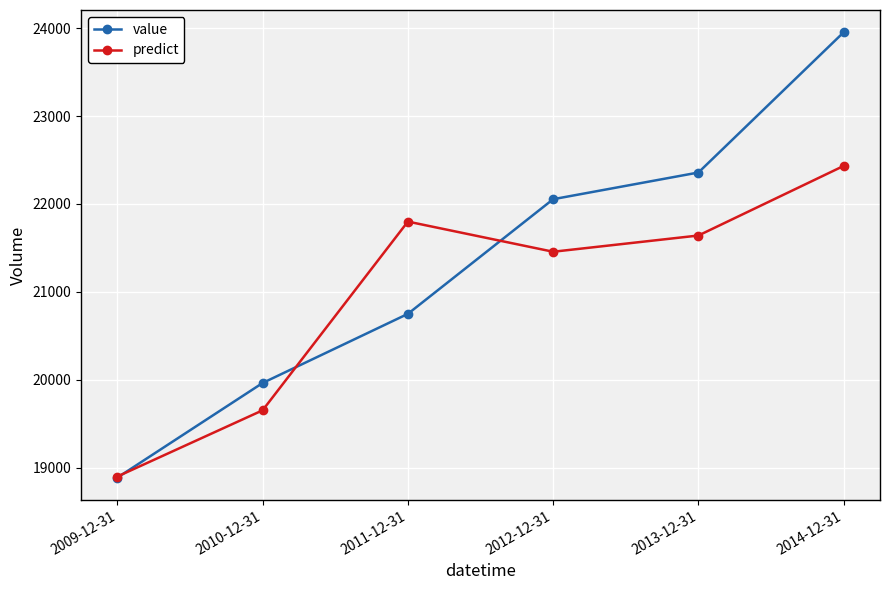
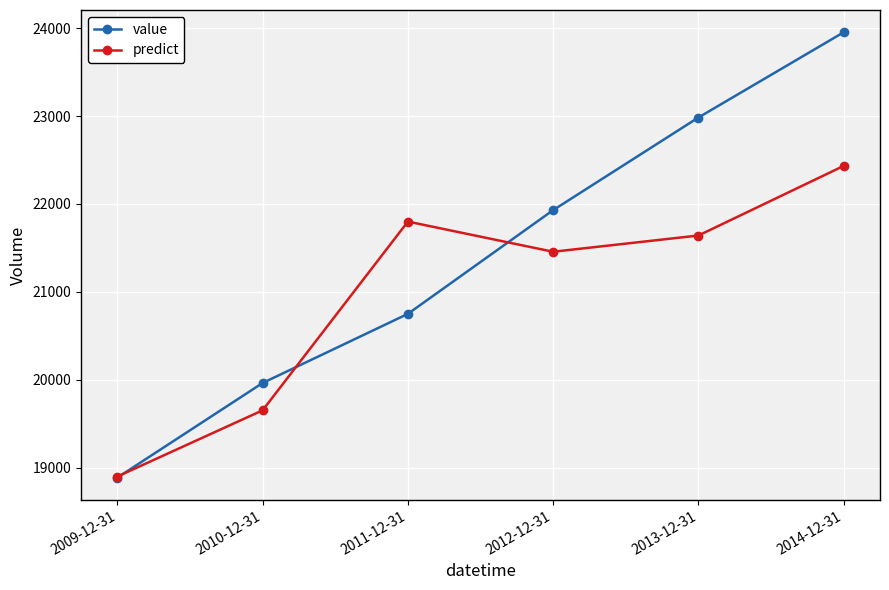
value, 2012-12-31: 22100 -> 21900
value, 2013-12-31: 22400 -> 23000
